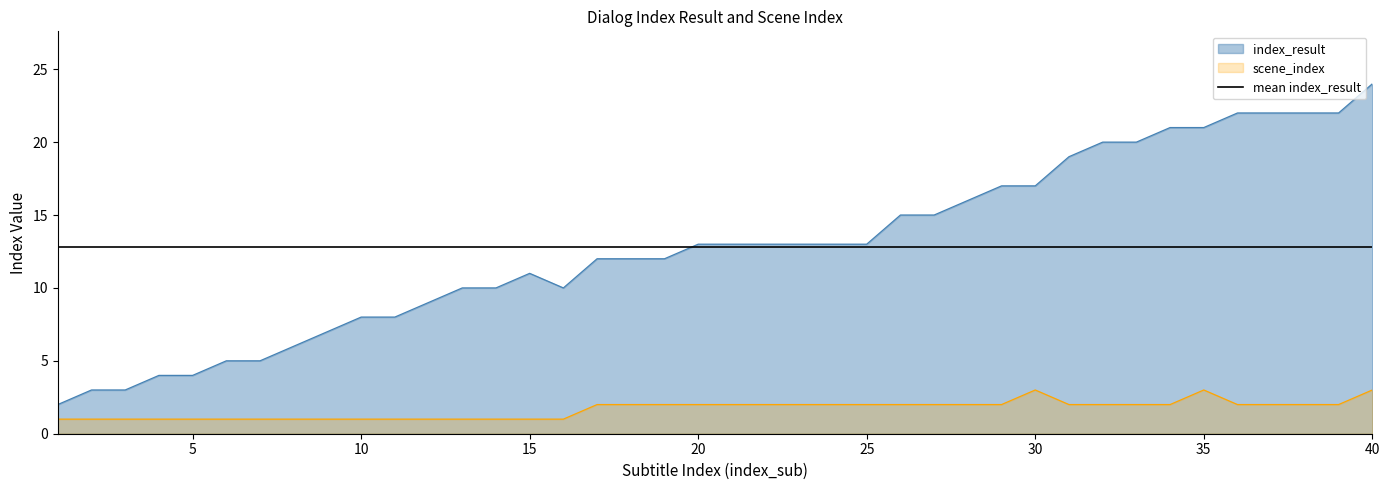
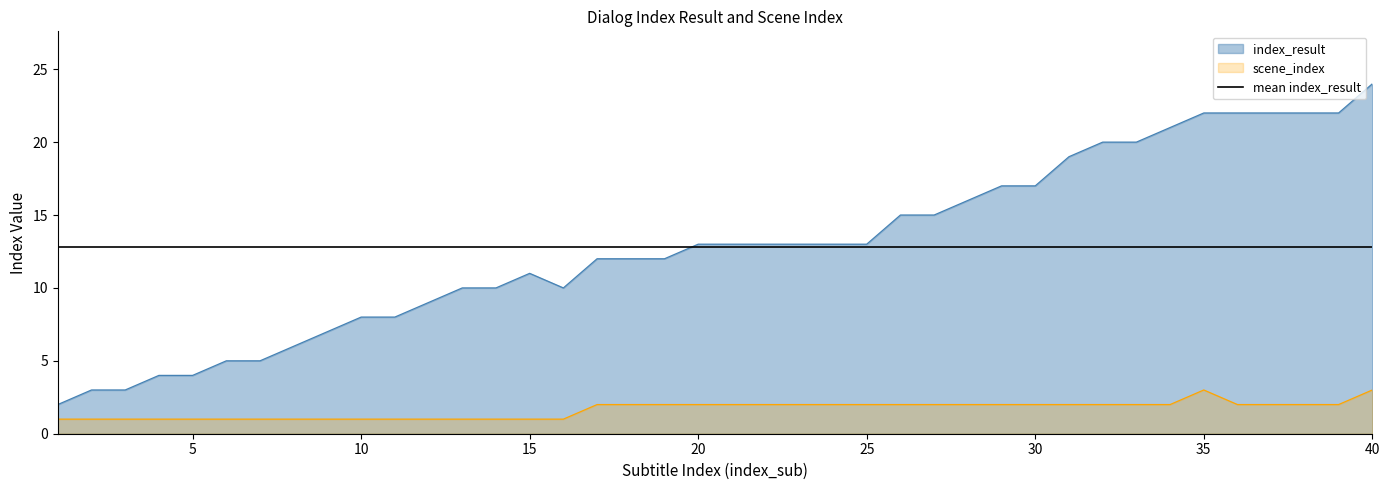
scene_index, 30: 3 -> 2
index_result, 35: 21 -> 22
